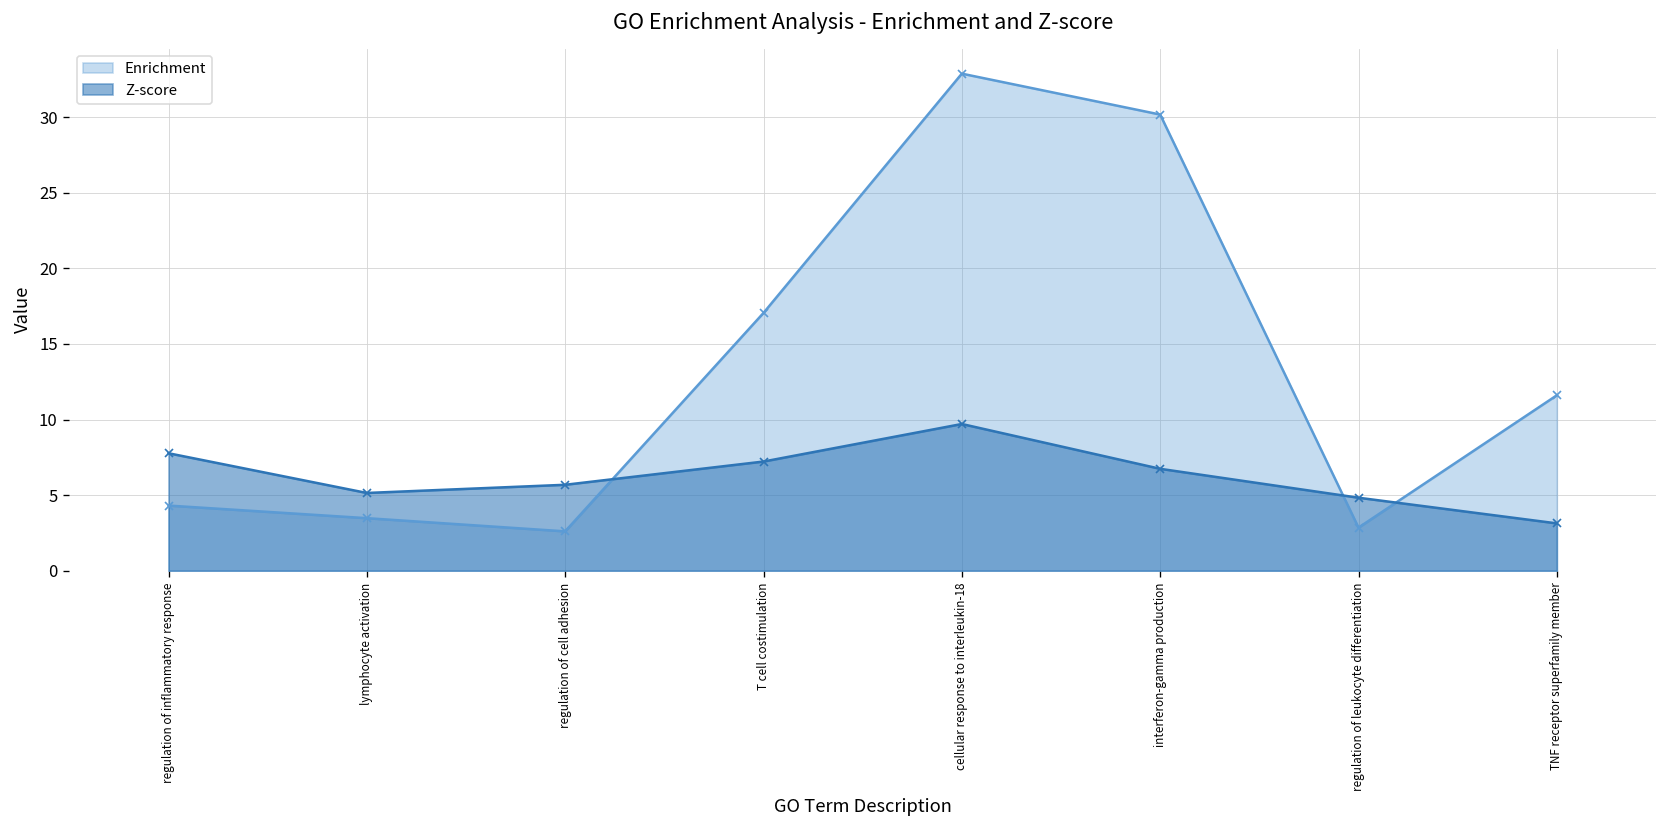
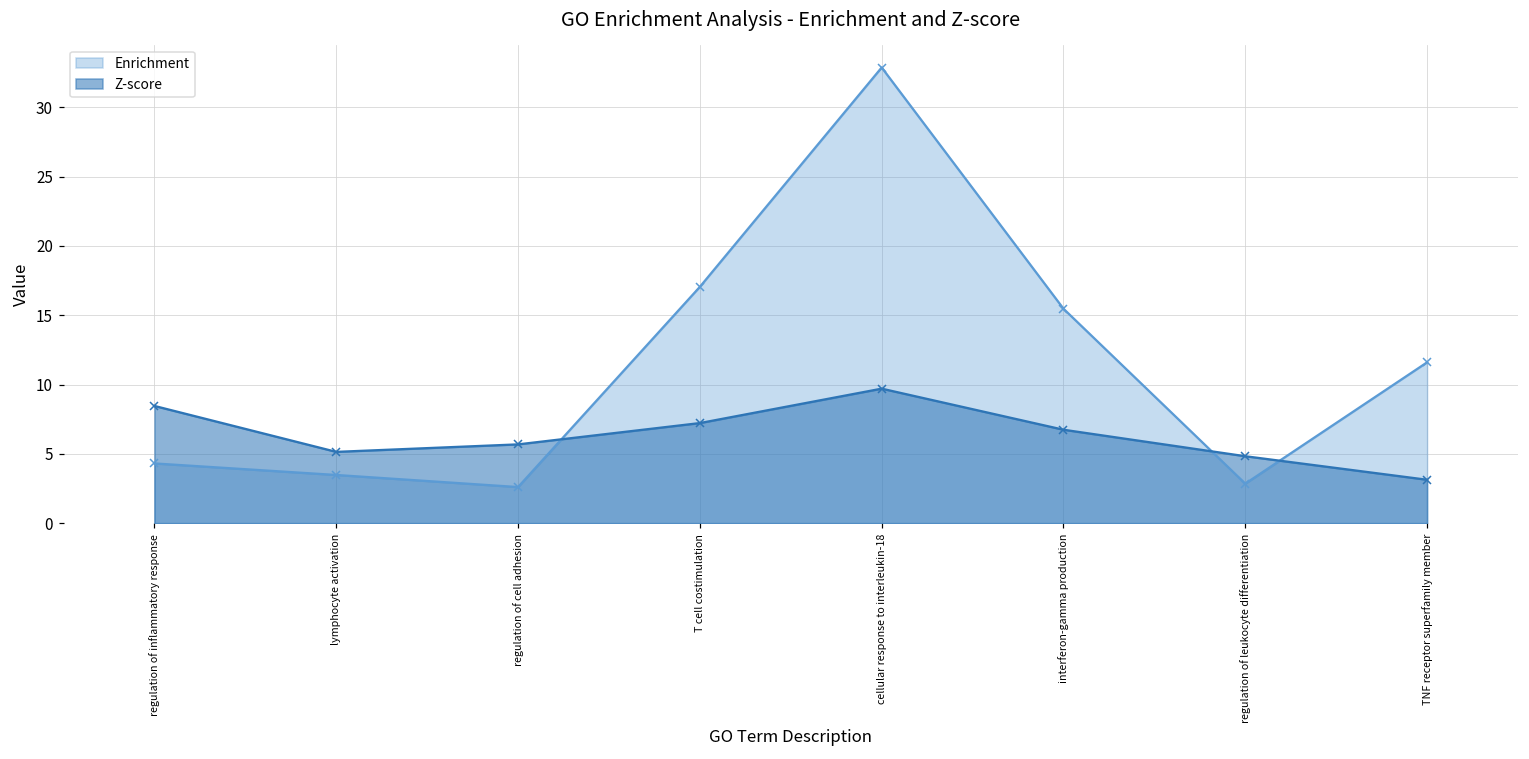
Z-score, regulation of inflammatory response: 7.8 -> 8.5
Enrichment, interferon-gamma production: 30.2 -> 15.5
